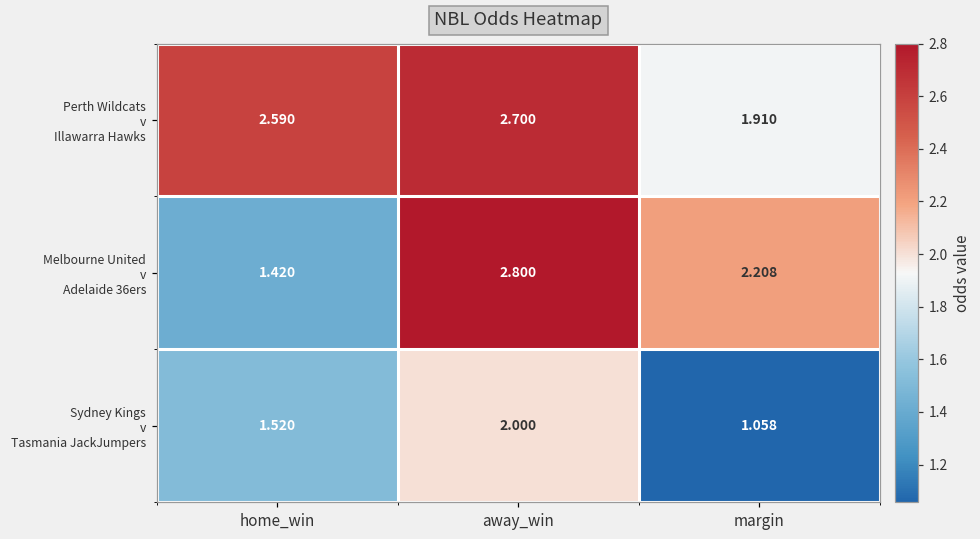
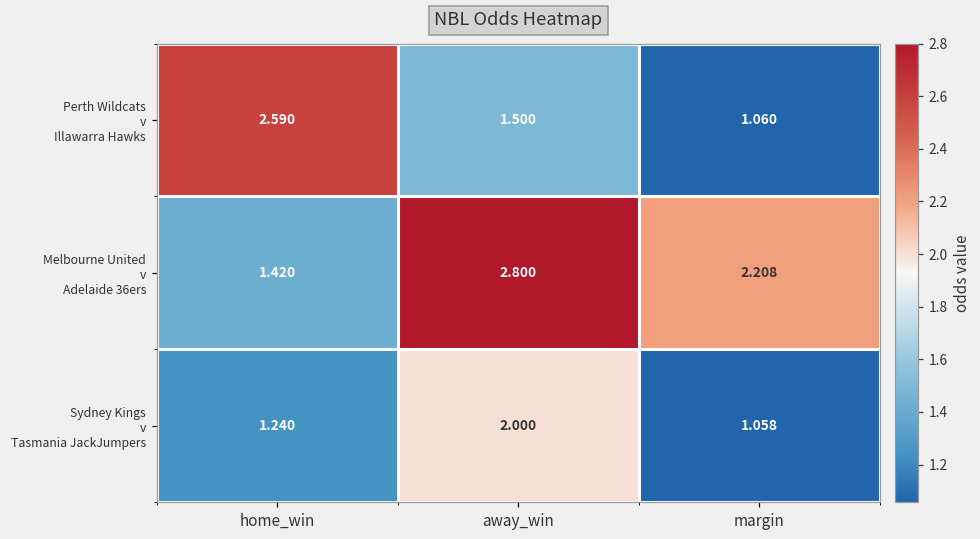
Perth Wildcats v Illawarra Hawks, away_win: 2.700 -> 1.500
Perth Wildcats v Illawarra Hawks, margin: 1.910 -> 1.060
Sydney Kings v Tasmania JackJumpers, home_win: 1.520 -> 1.240
